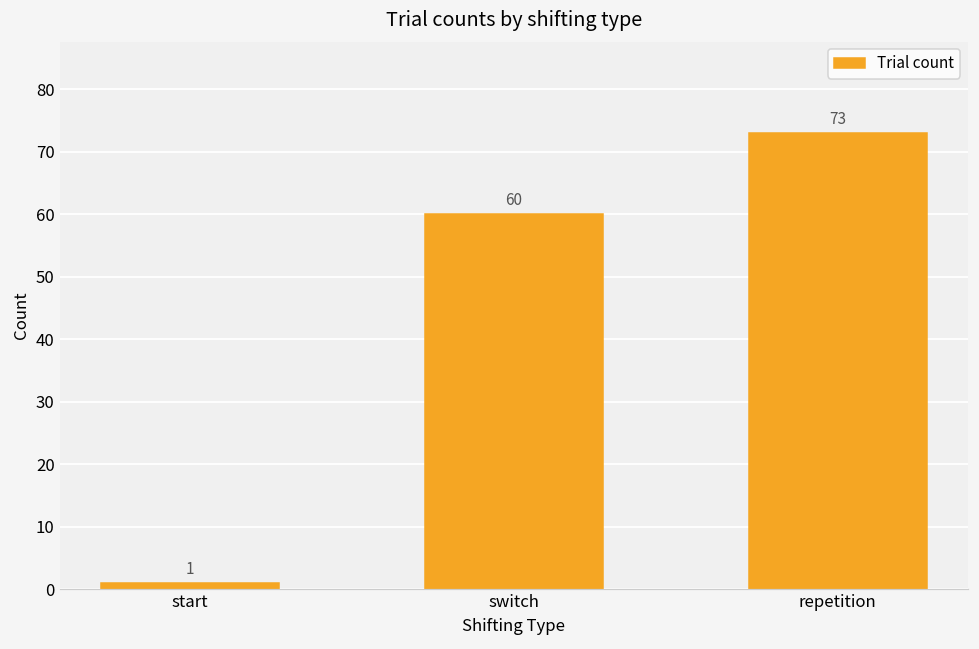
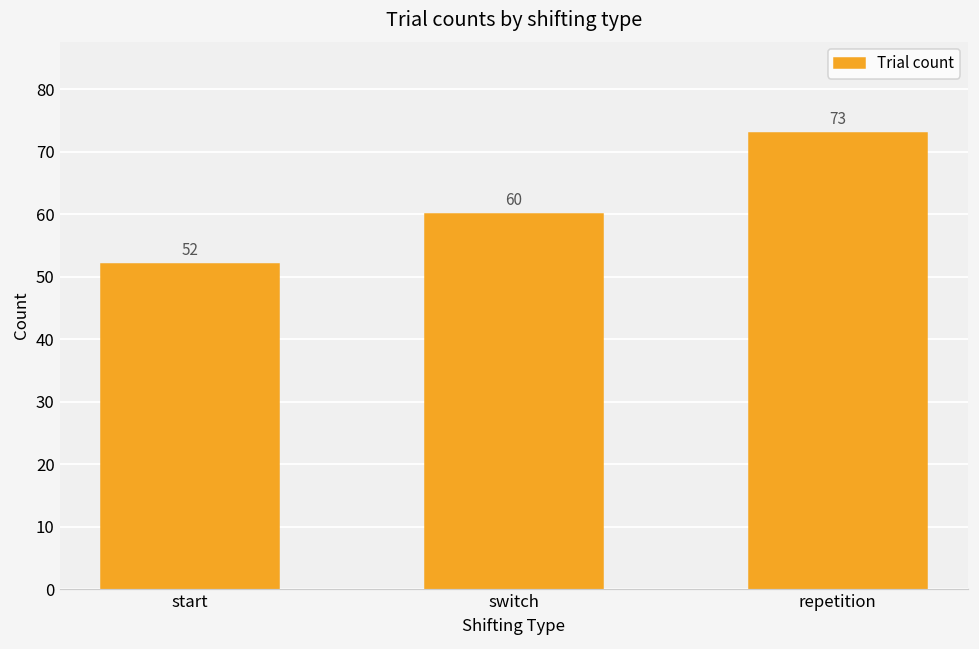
start: 1 -> 52
